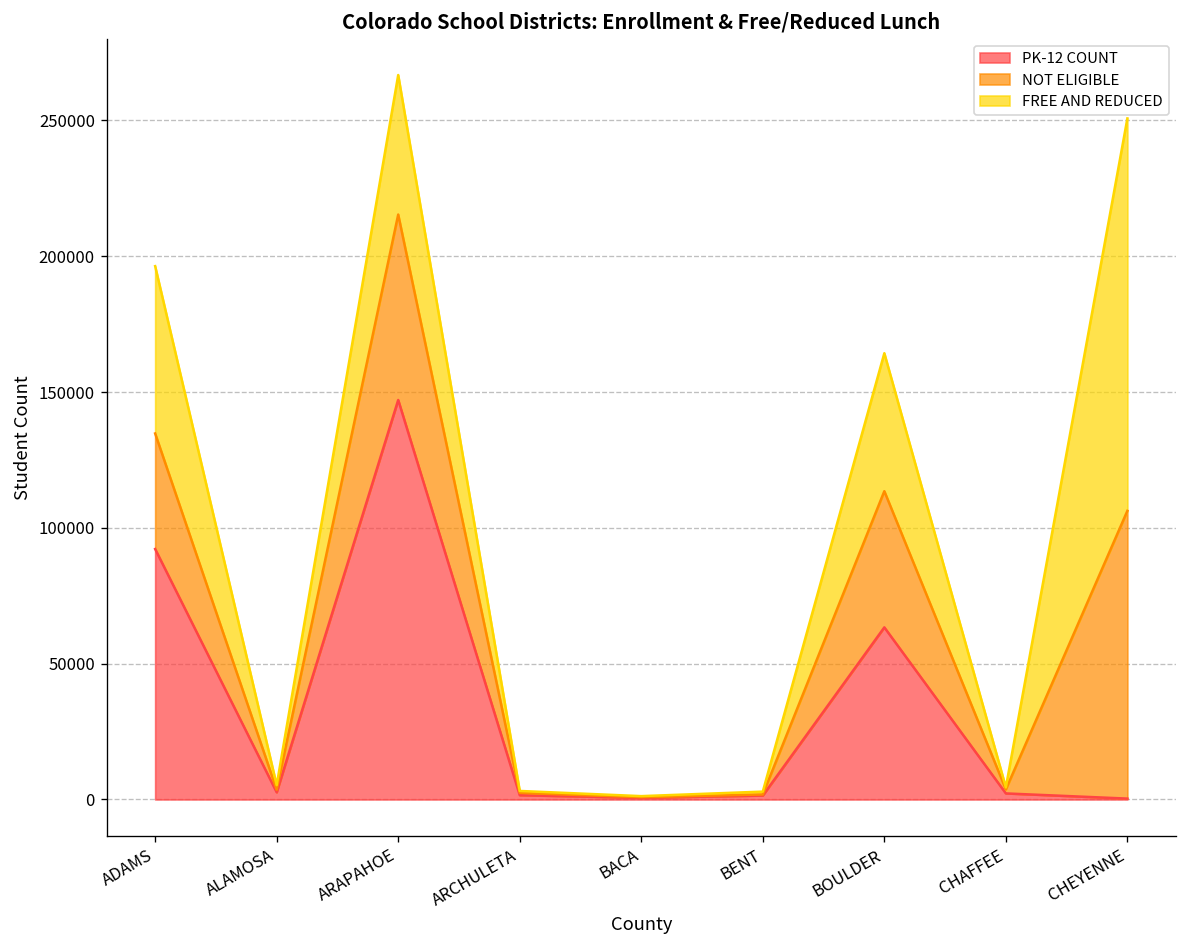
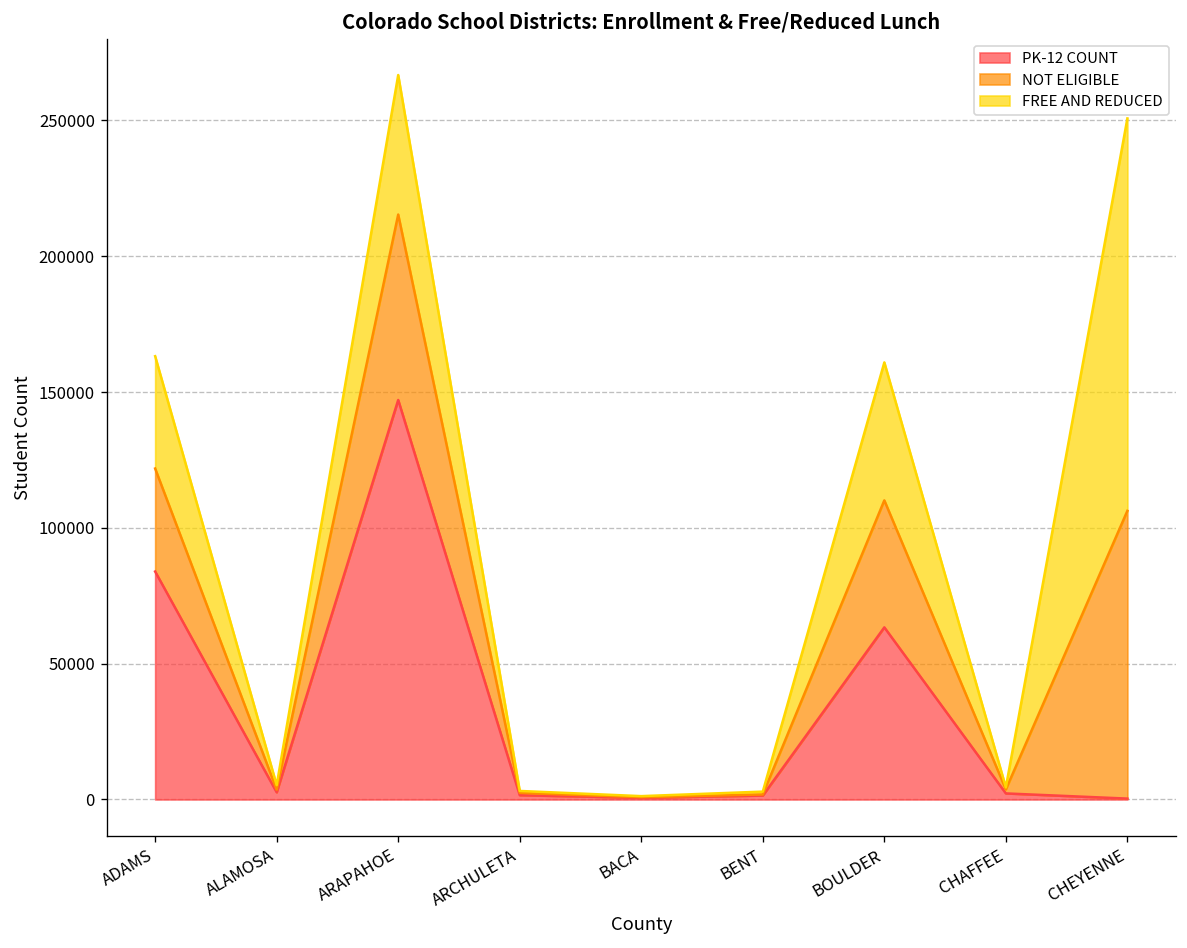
PK-12 COUNT, ADAMS: 92000 -> 84000
NOT ELIGIBLE, ADAMS: 43000 -> 38000
FREE AND REDUCED, ADAMS: 62000 -> 41000
NOT ELIGIBLE, BOULDER: 50000 -> 47000
